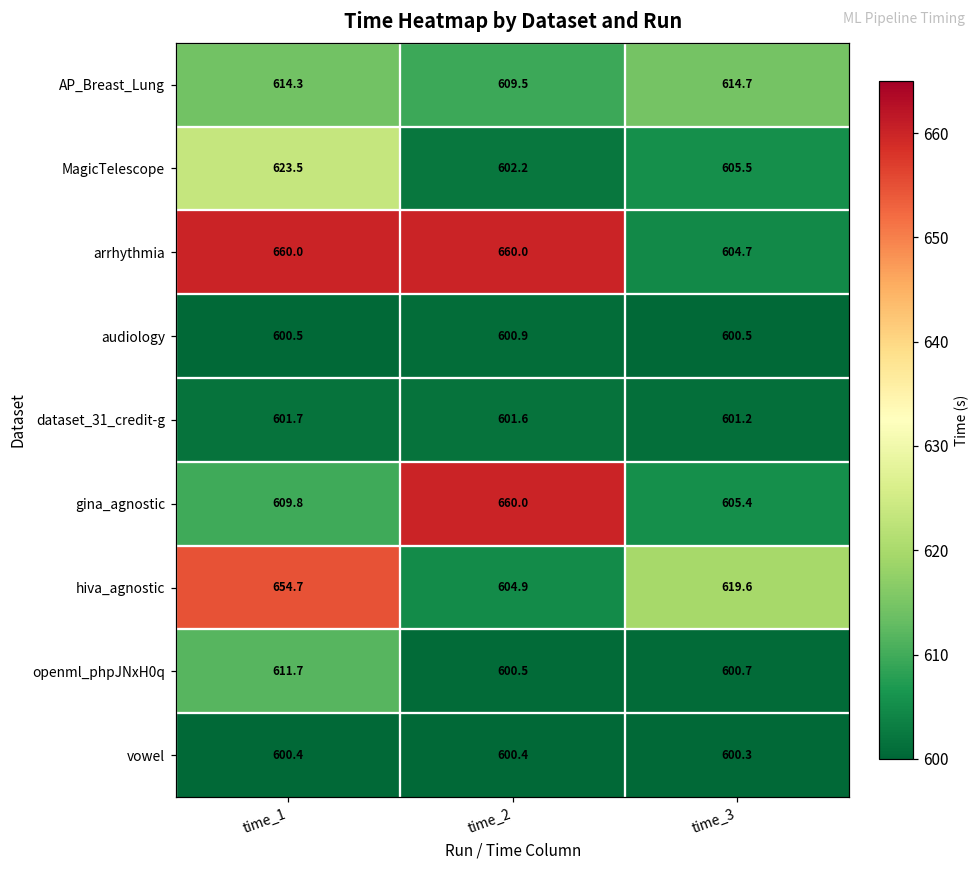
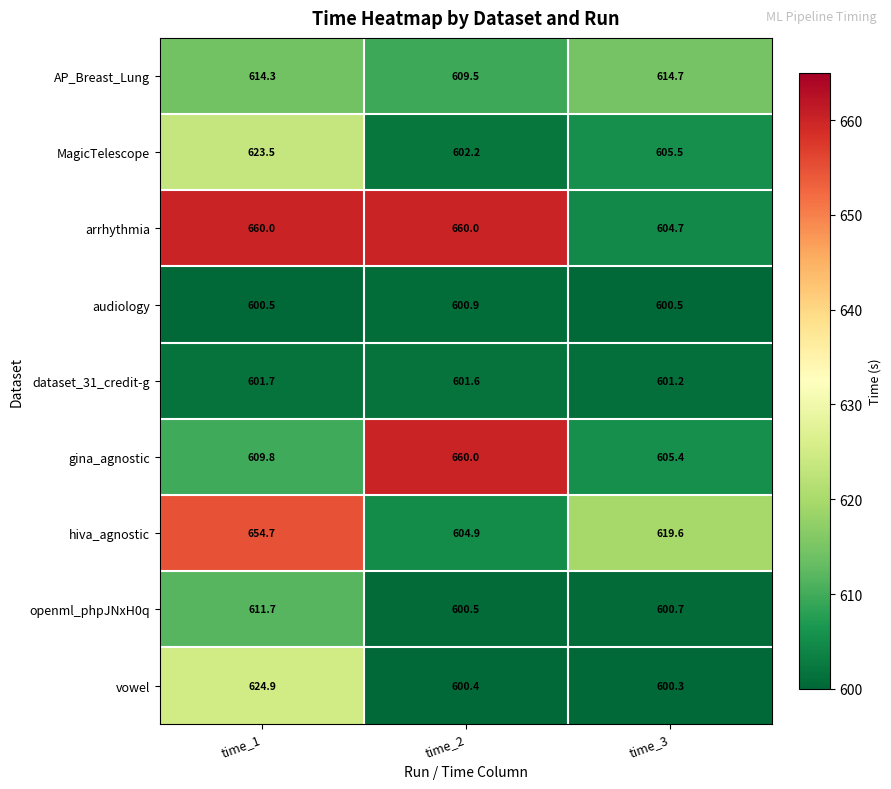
vowel, time_1: 600.4 -> 624.9
